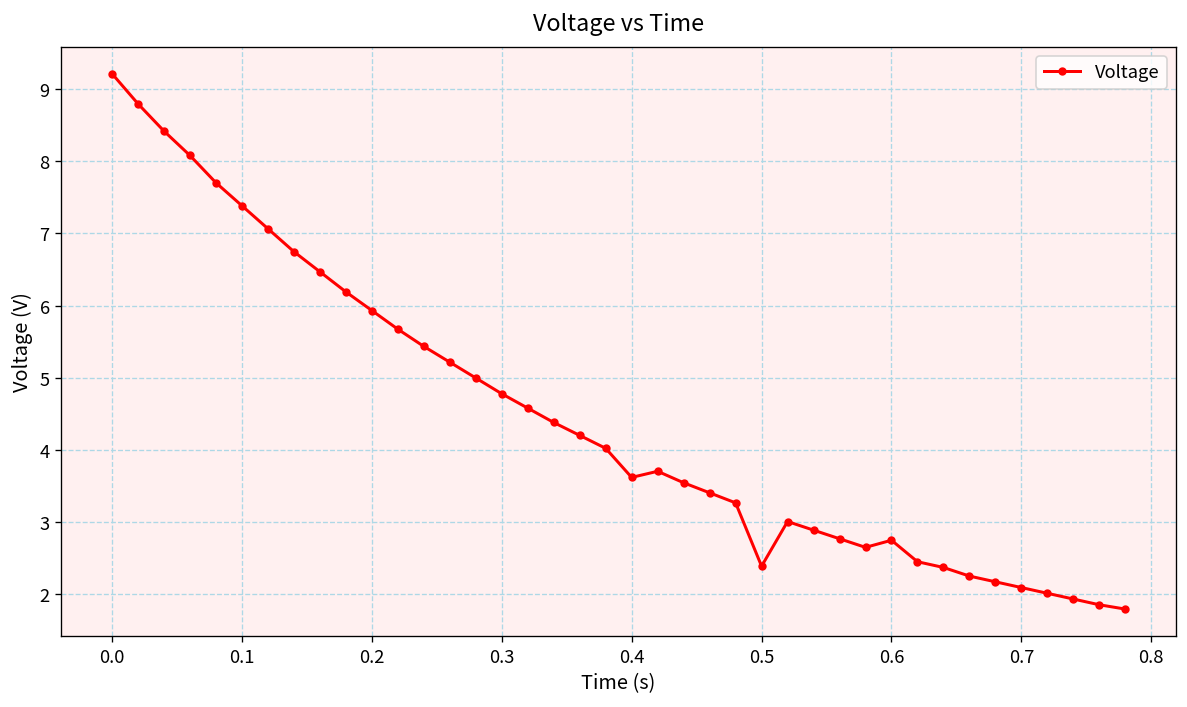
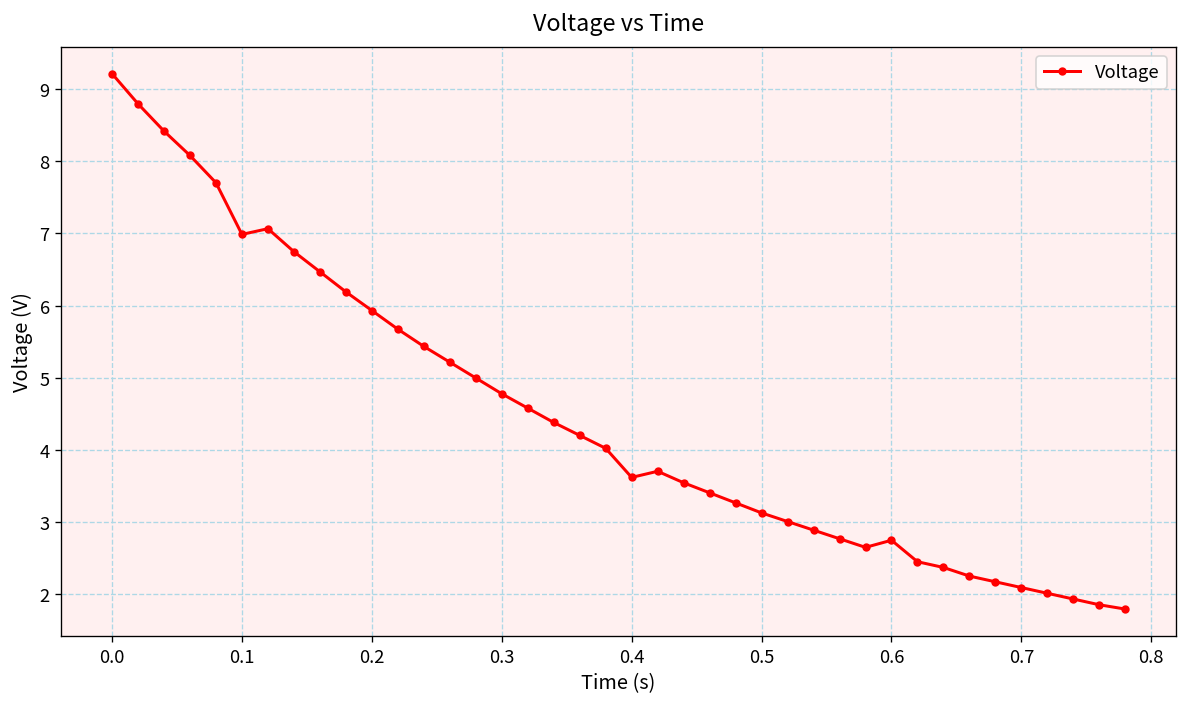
0.1: 7.4 -> 7.0
0.5: 2.4 -> 3.1
